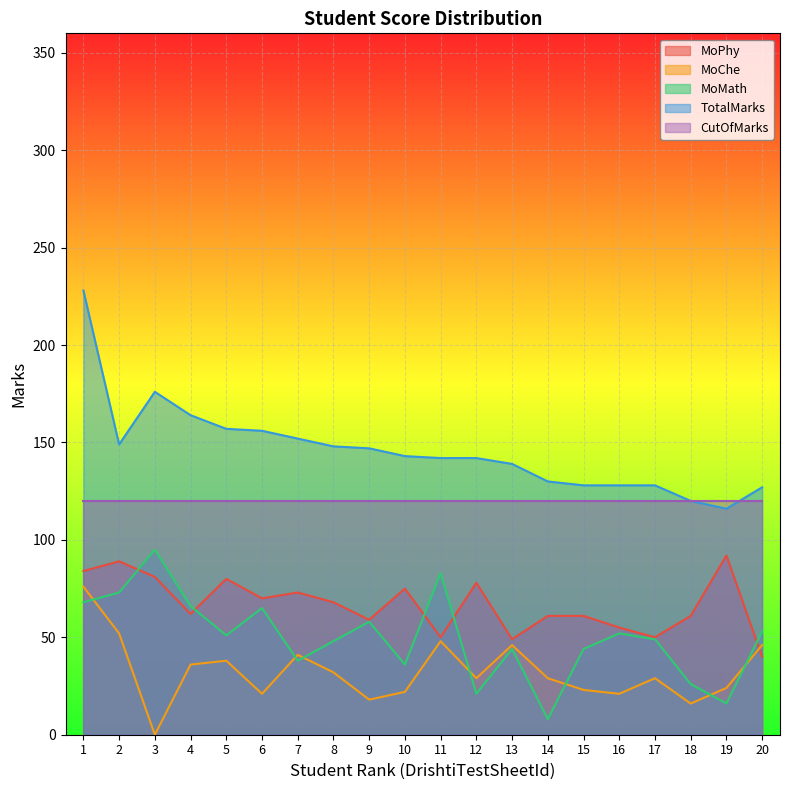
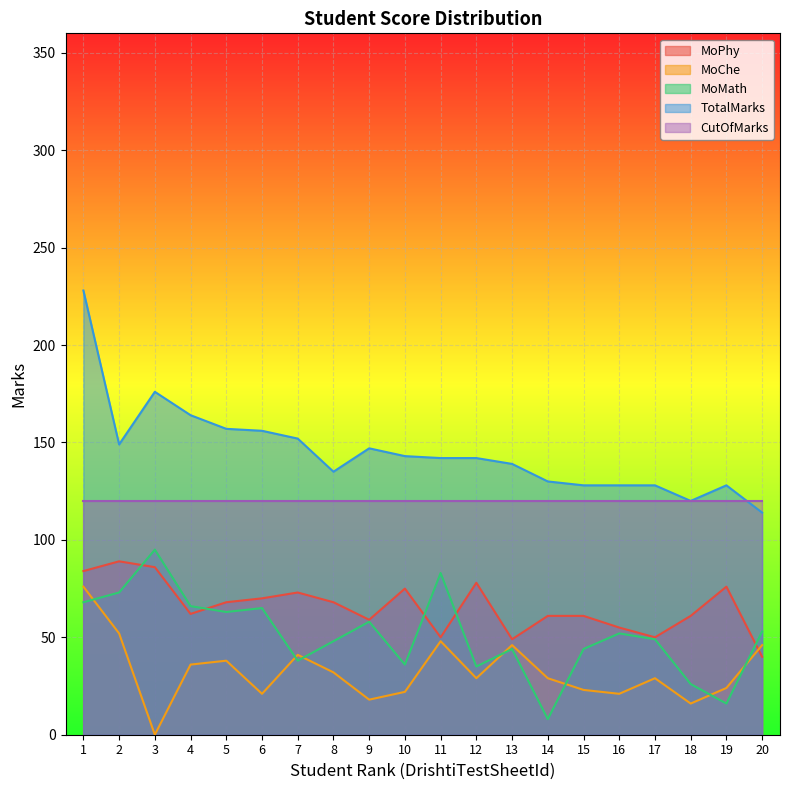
MoPhy, 3: 81 -> 86
MoPhy, 5: 80 -> 68
MoMath, 5: 51 -> 63
TotalMarks, 8: 148 -> 135
MoMath, 12: 21 -> 35
MoPhy, 19: 92 -> 76
TotalMarks, 19: 116 -> 128
TotalMarks, 20: 127 -> 114
